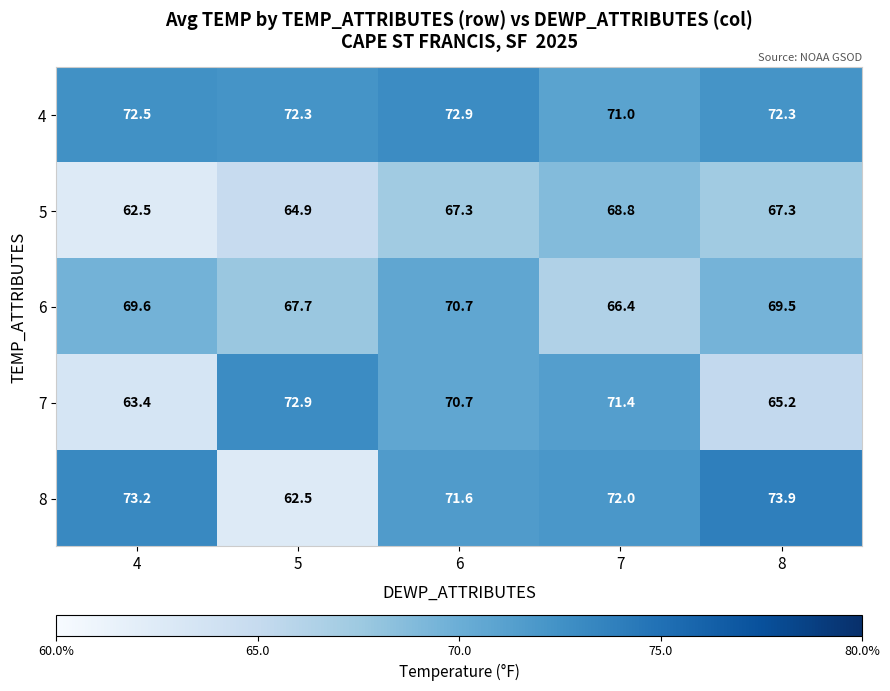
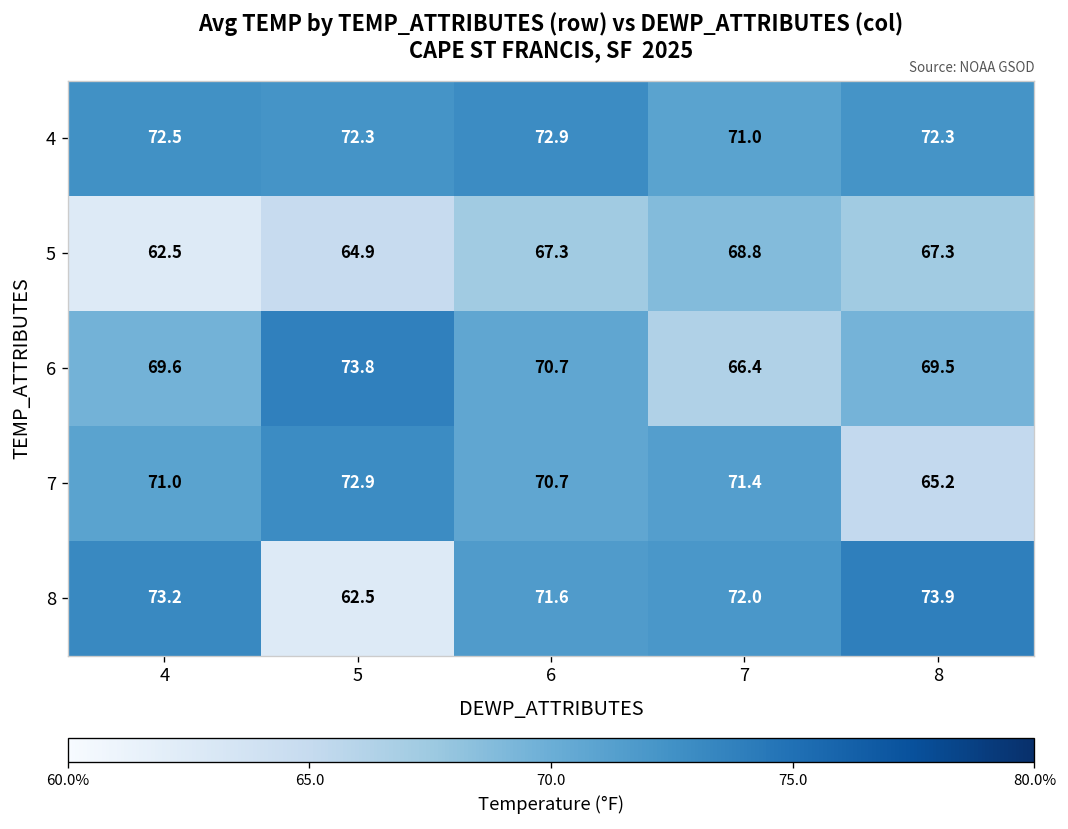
6, 5: 67.7 -> 73.8
7, 4: 63.4 -> 71.0
